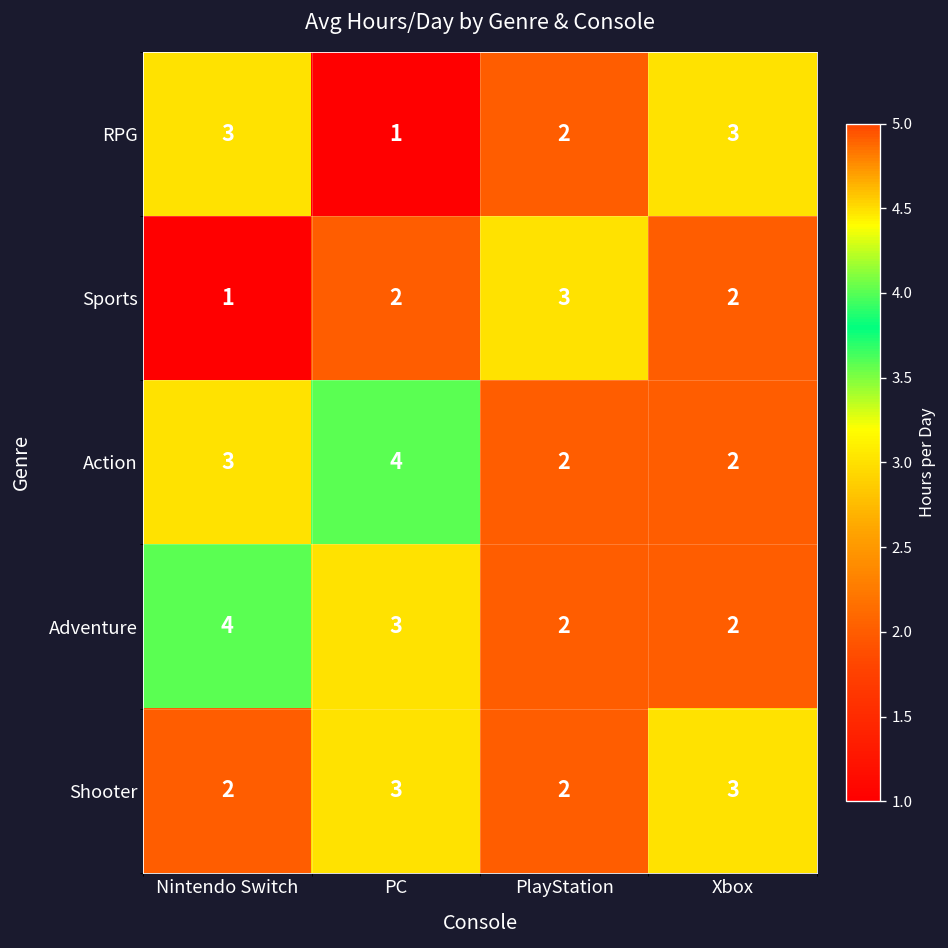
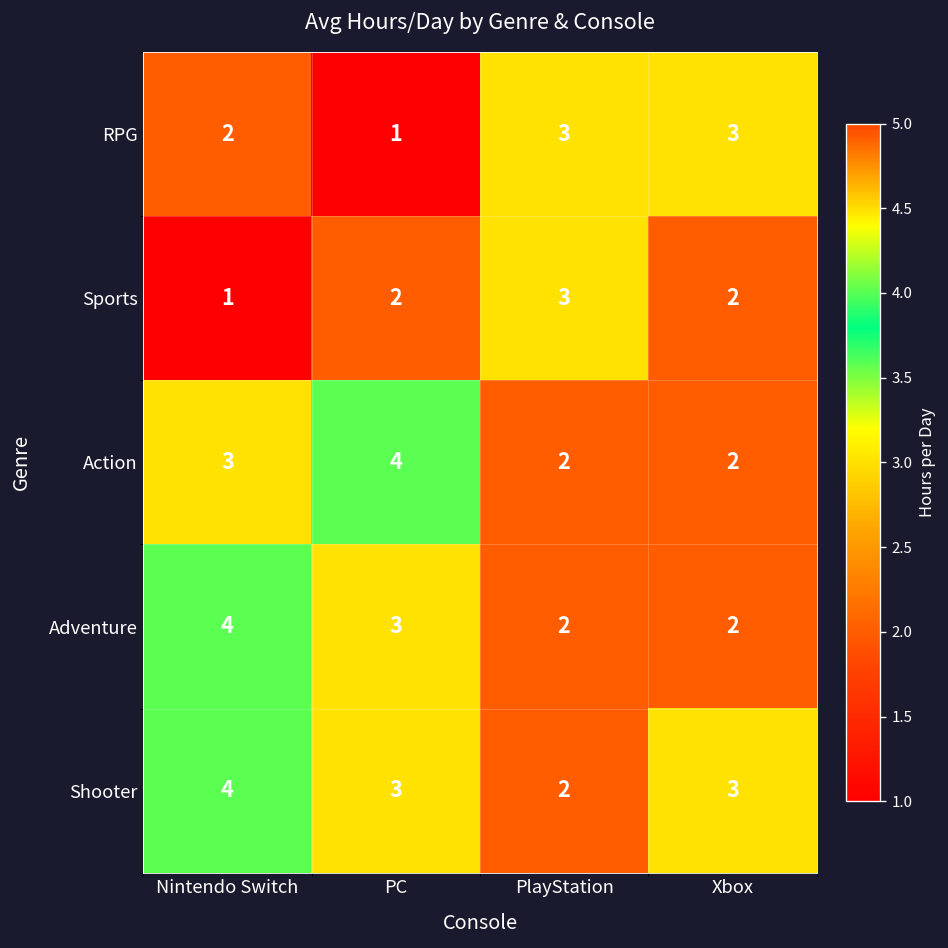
RPG, Nintendo Switch: 3 -> 2
RPG, PlayStation: 2 -> 3
Shooter, Nintendo Switch: 2 -> 4
